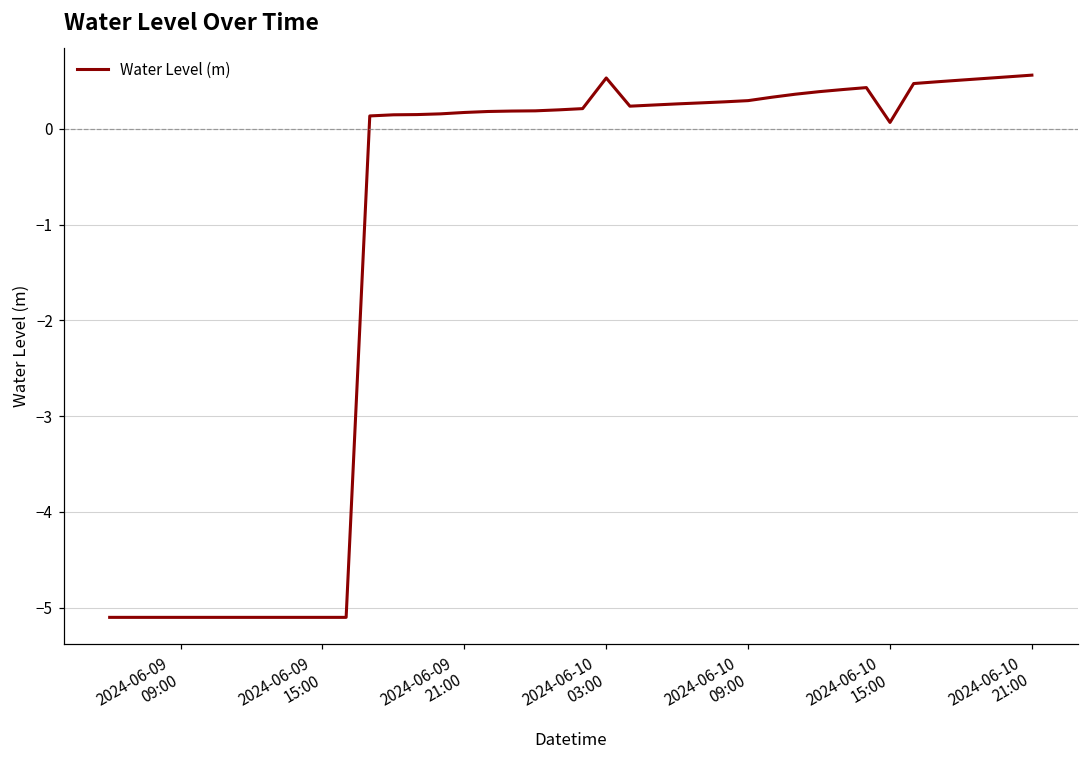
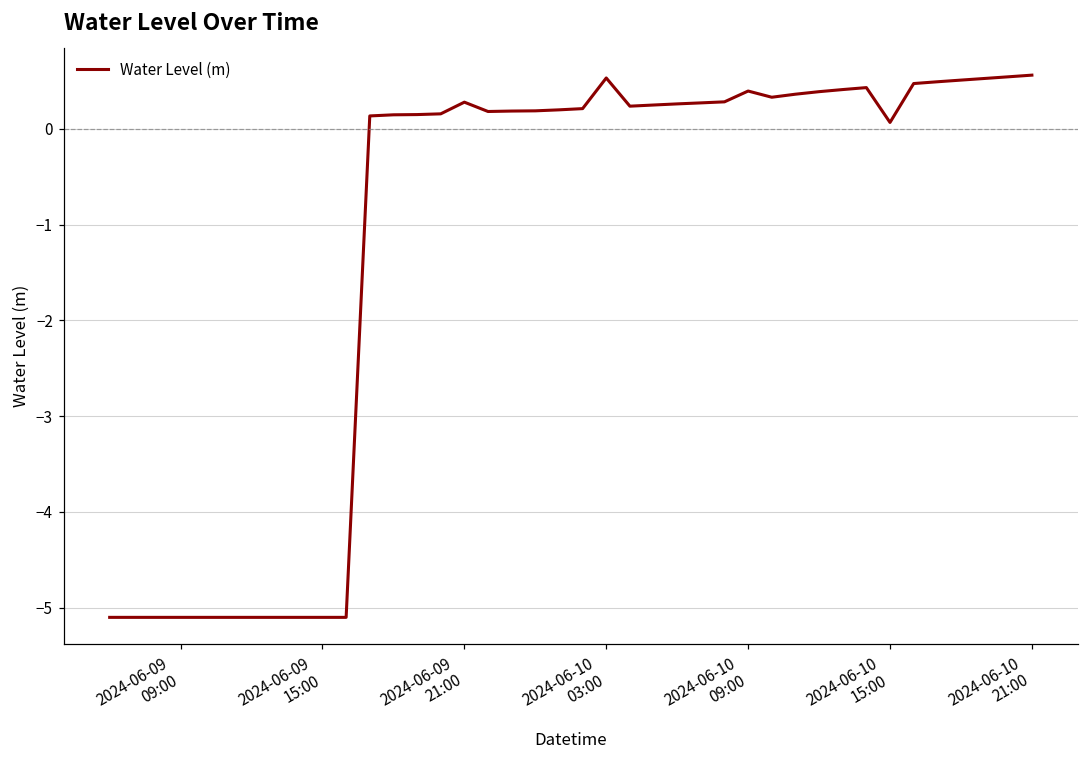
2024-06-09 21:00: 0.2 -> 0.3
2024-06-10 09:00: 0.3 -> 0.4
